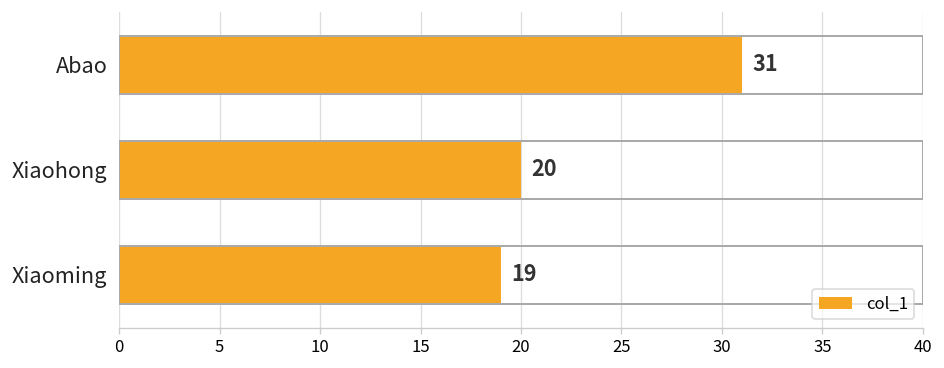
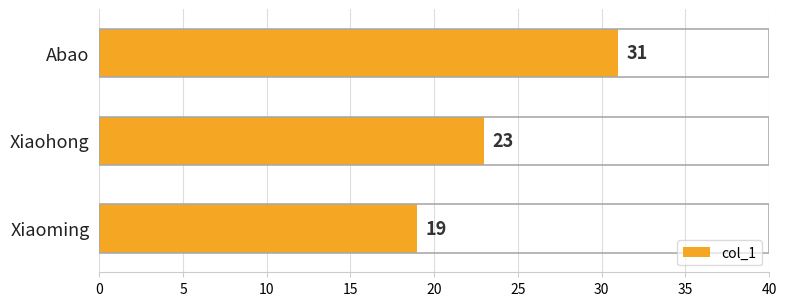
Xiaohong: 20 -> 23
